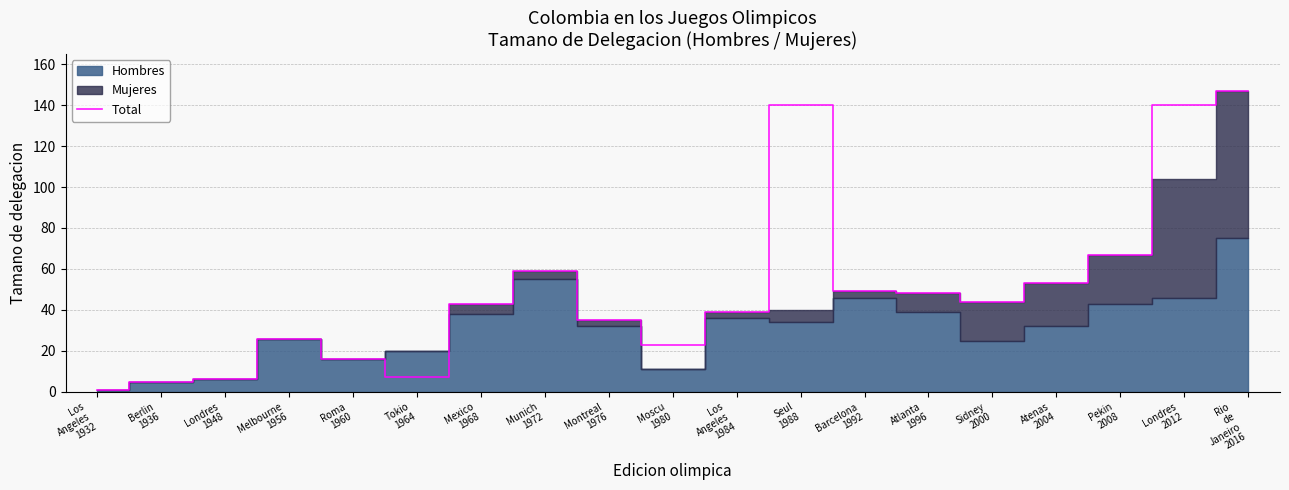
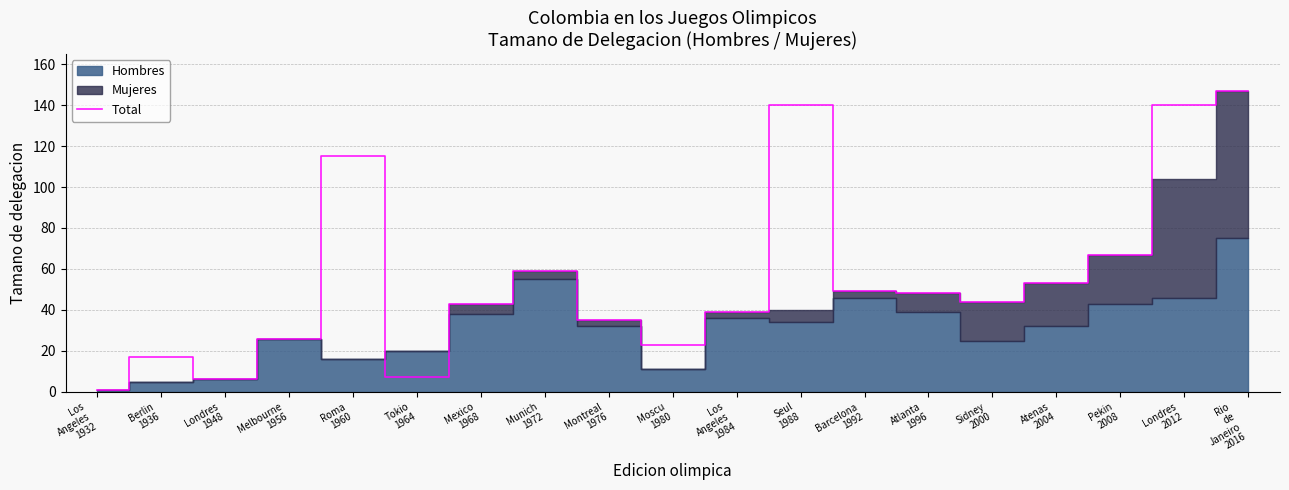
Total, Berlin 1936: 5 -> 17
Total, Roma 1960: 16 -> 115
